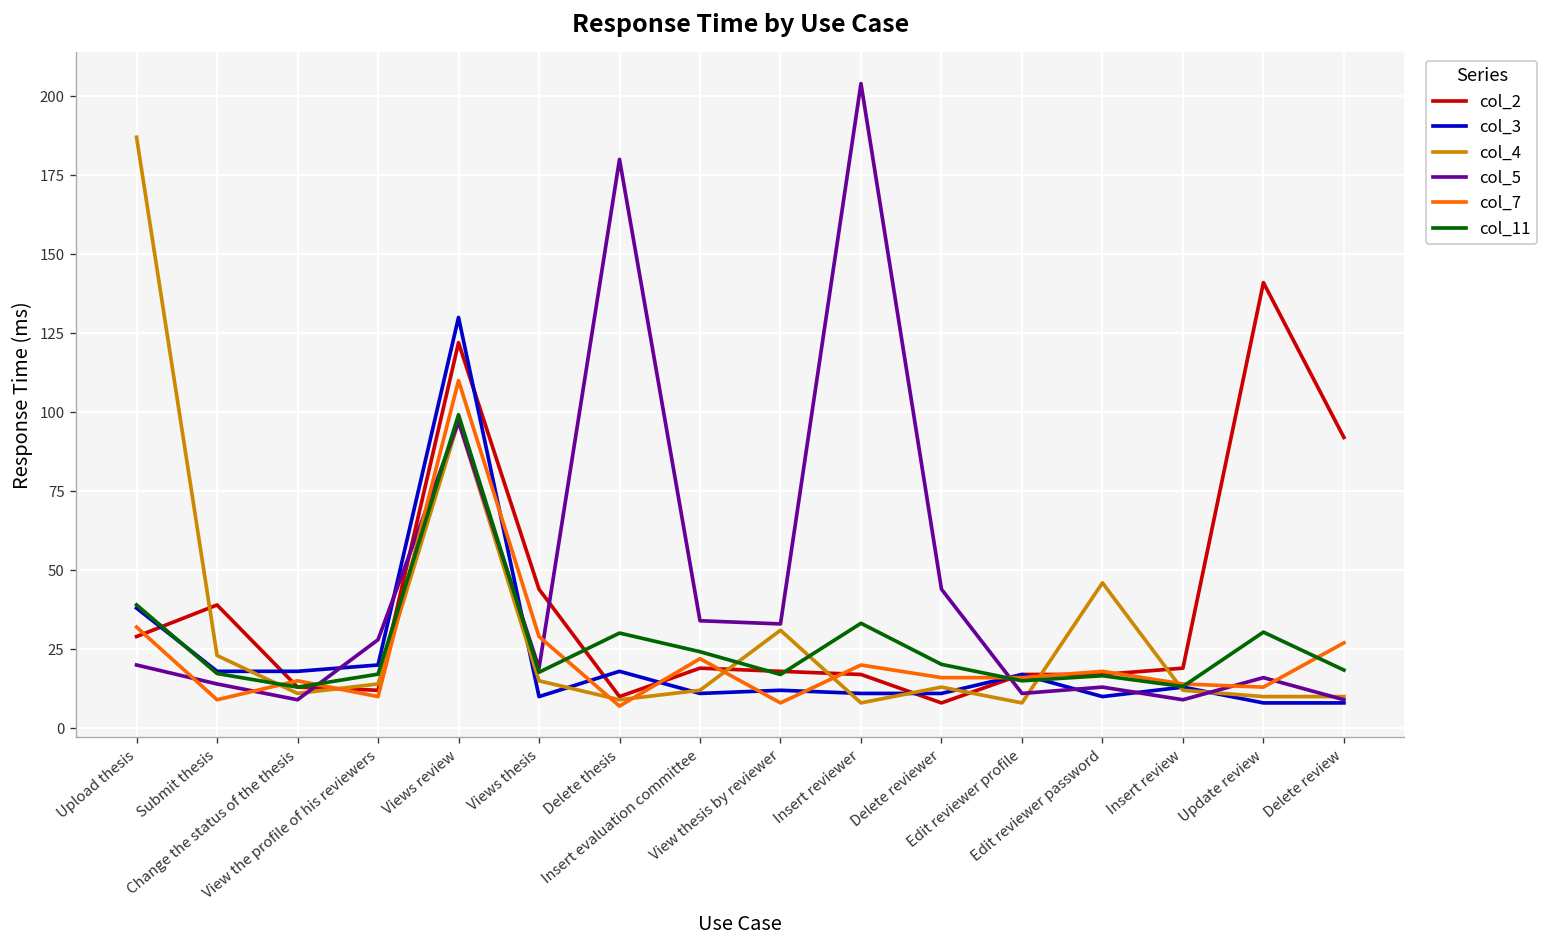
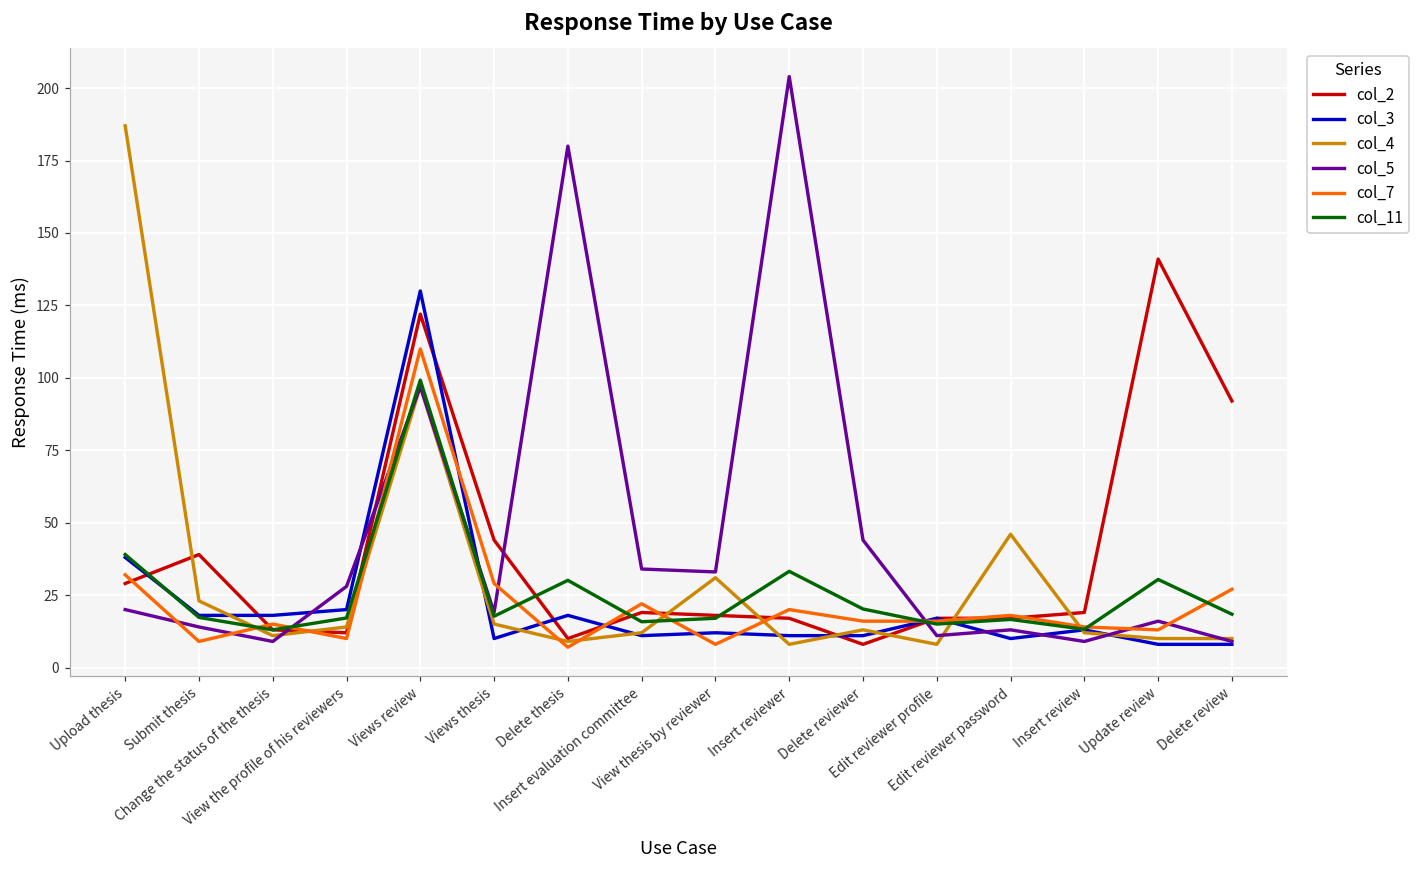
col_11, Insert evaluation committee: 24 -> 16
